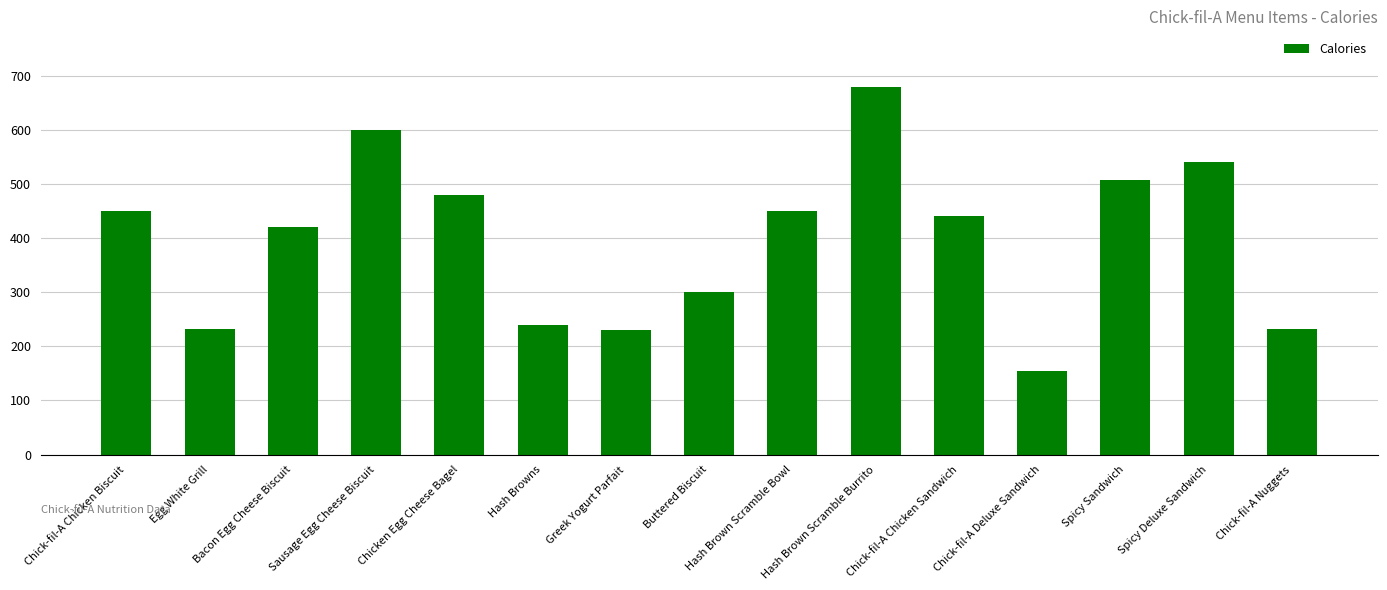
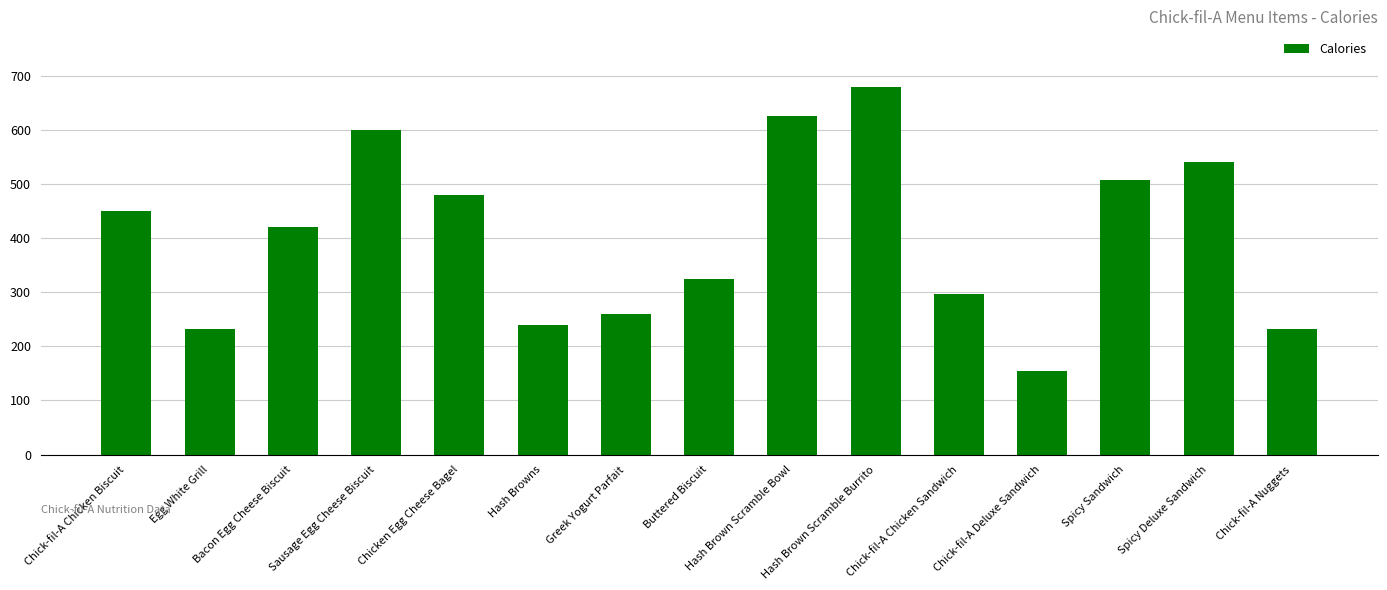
Greek Yogurt Parfait: 230 -> 260
Buttered Biscuit: 300 -> 320
Hash Brown Scramble Bowl: 450 -> 630
Chick-fil-A Chicken Sandwich: 440 -> 300
